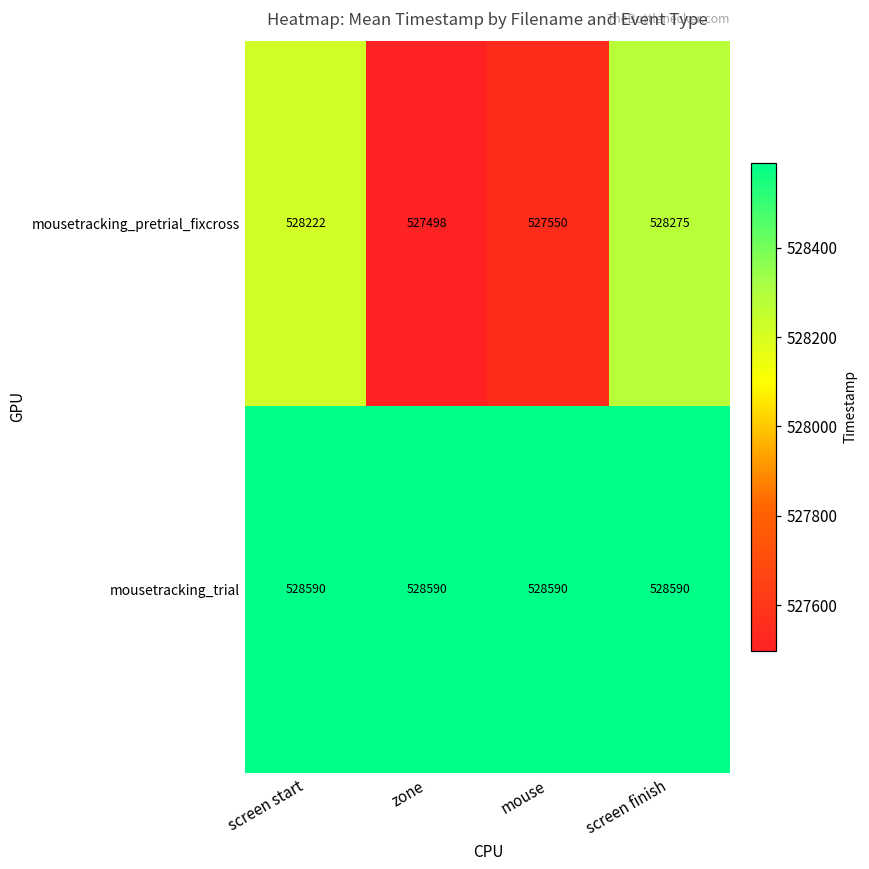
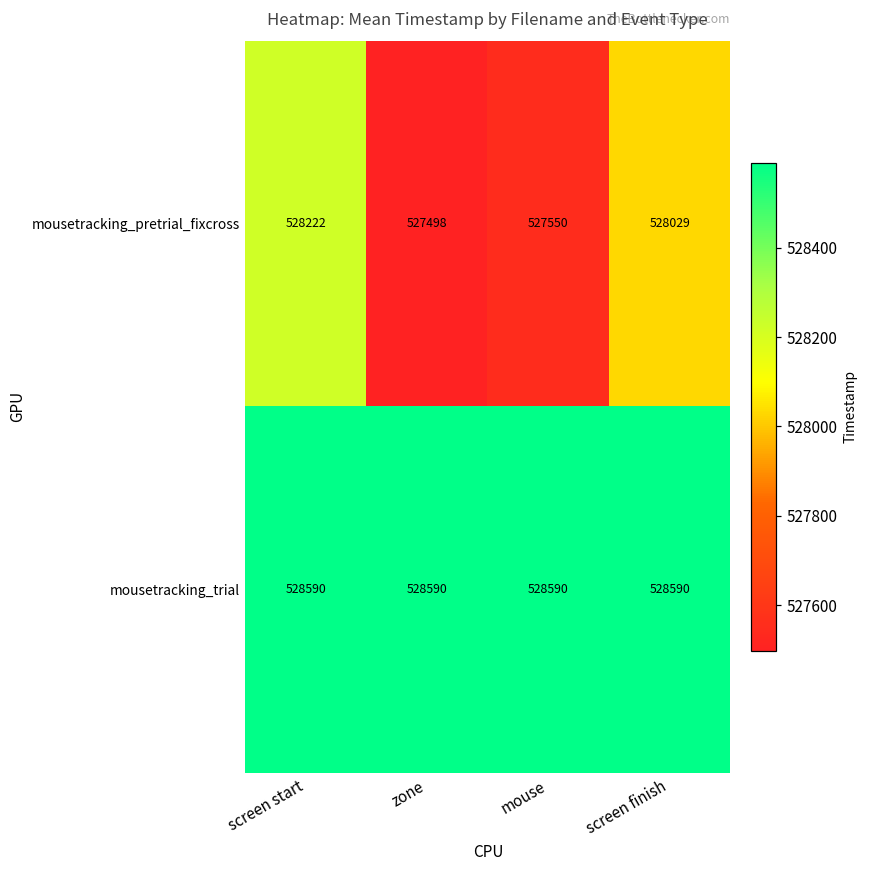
mousetracking_pretrial_fixcross, screen finish: 528275 -> 528029
